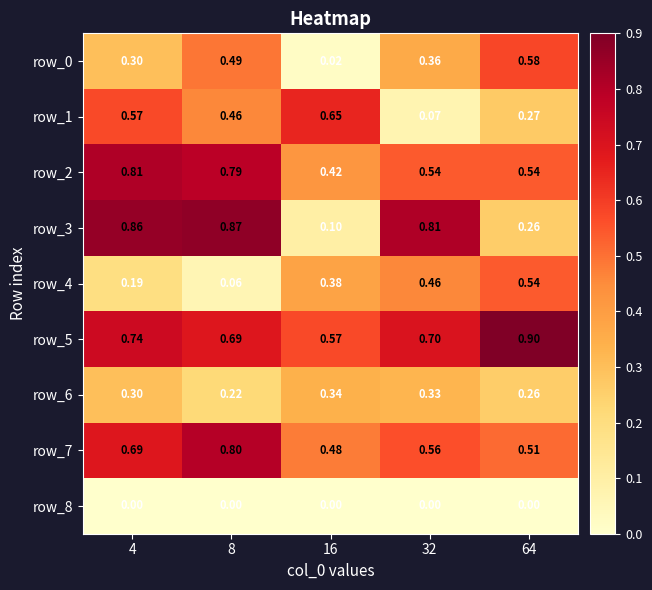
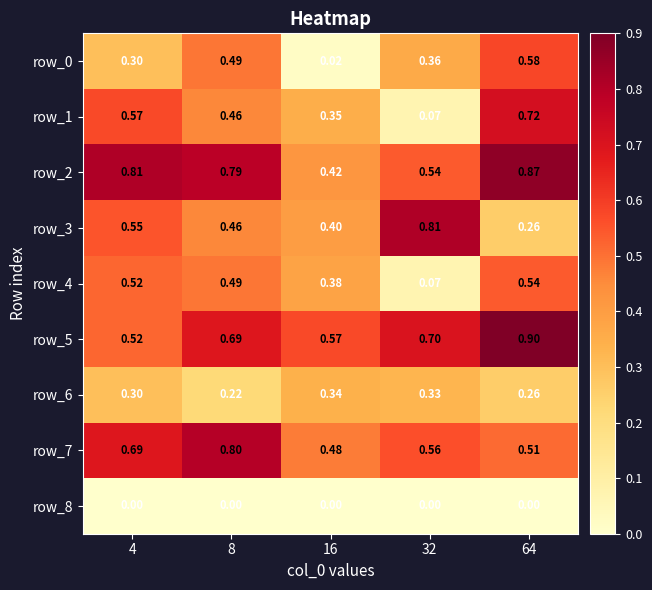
row_1, 16: 0.65 -> 0.35
row_1, 64: 0.27 -> 0.72
row_2, 64: 0.54 -> 0.87
row_3, 4: 0.86 -> 0.55
row_3, 8: 0.87 -> 0.46
row_3, 16: 0.10 -> 0.40
row_4, 4: 0.19 -> 0.52
row_4, 8: 0.06 -> 0.49
row_4, 32: 0.46 -> 0.07
row_5, 4: 0.74 -> 0.52
